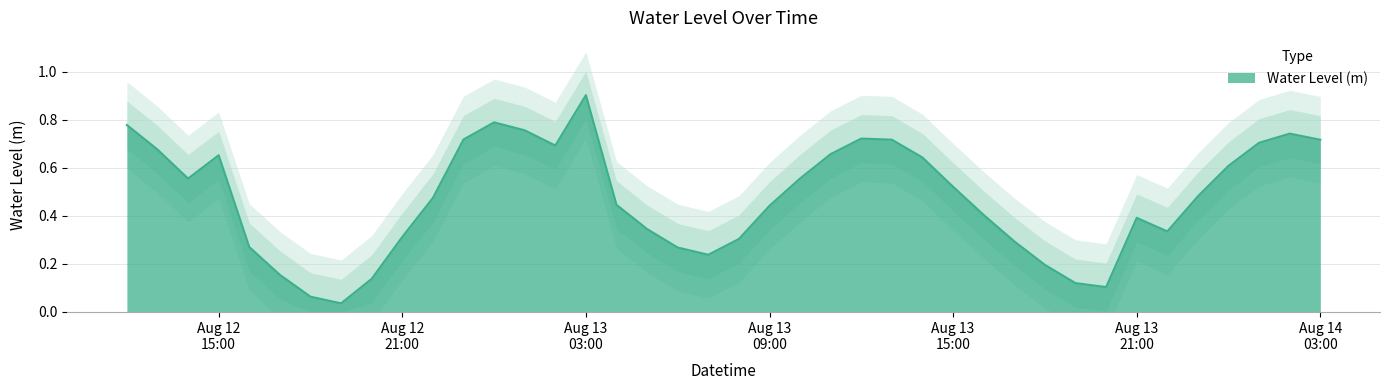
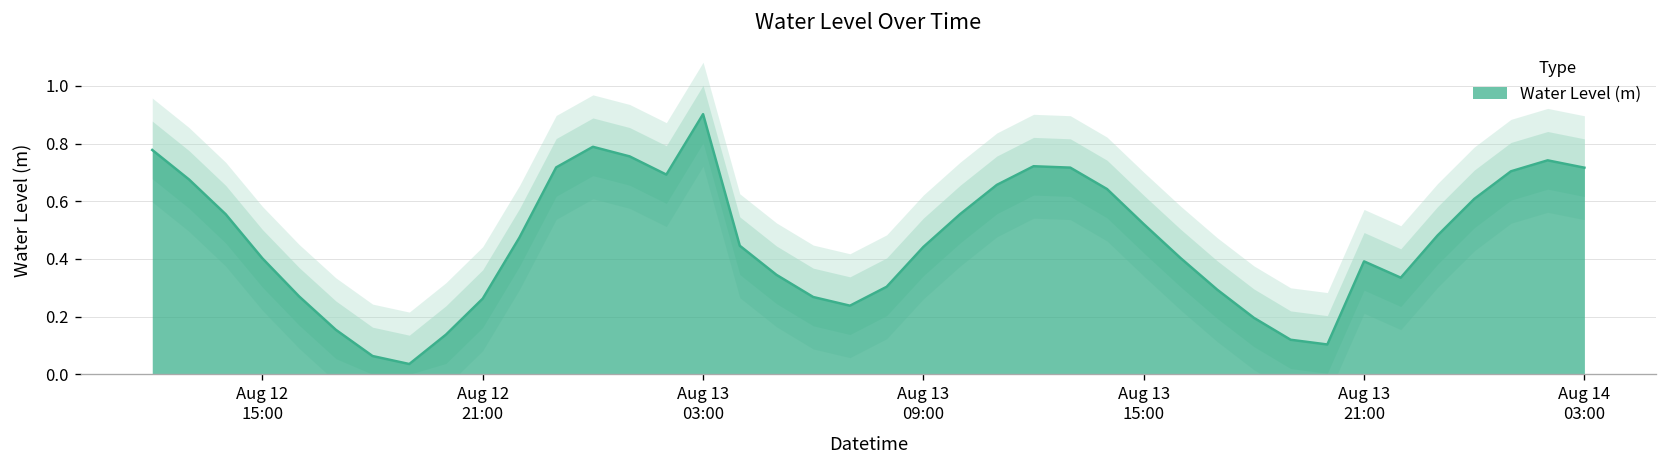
Water Level (m), Aug 12 15:00: 0.65 -> 0.40
Water Level (m), Aug 12 21:00: 0.31 -> 0.26
